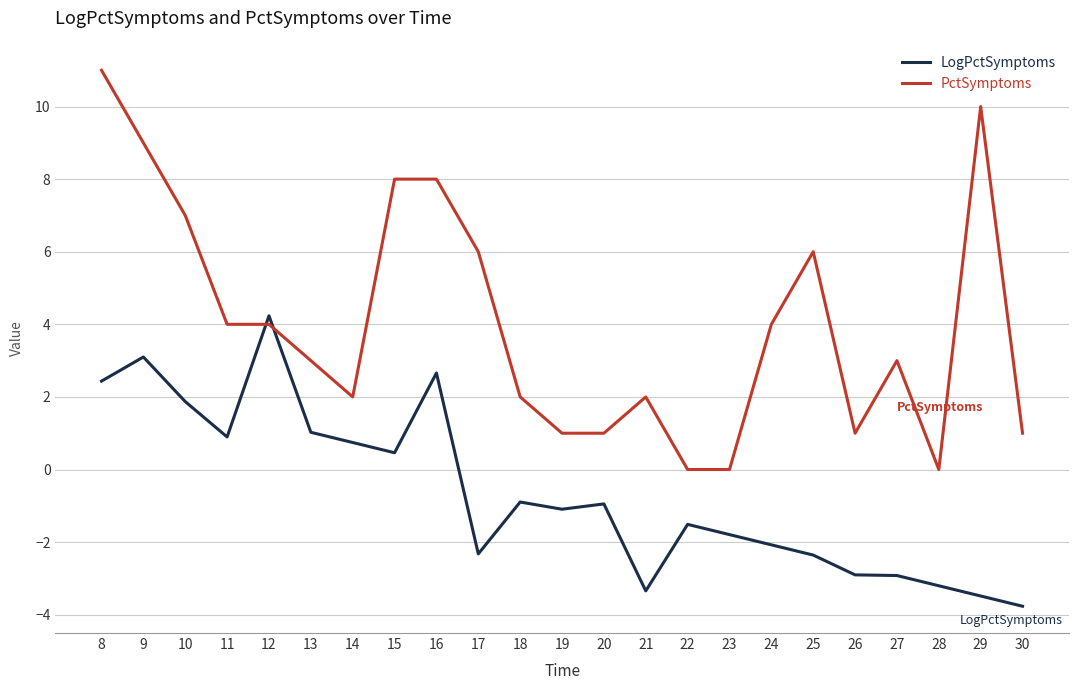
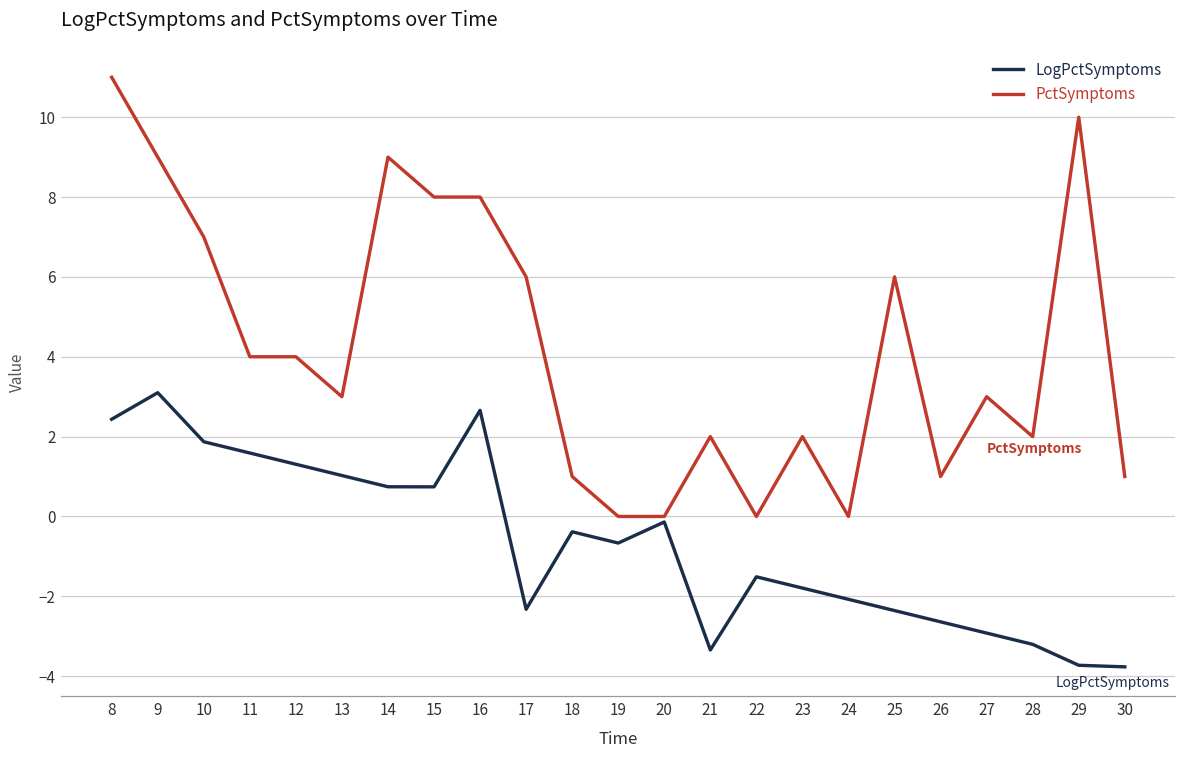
LogPctSymptoms, 11: 0.9 -> 1.6
LogPctSymptoms, 12: 4.2 -> 1.3
PctSymptoms, 14: 2 -> 9
LogPctSymptoms, 15: 0.5 -> 0.7
LogPctSymptoms, 18: -0.9 -> -0.4
PctSymptoms, 18: 2 -> 1
LogPctSymptoms, 19: -1.1 -> -0.7
PctSymptoms, 19: 1 -> 0
LogPctSymptoms, 20: -0.9 -> -0.1
PctSymptoms, 20: 1 -> 0
PctSymptoms, 23: 0 -> 2
PctSymptoms, 24: 4 -> 0
LogPctSymptoms, 26: -2.9 -> -2.6
PctSymptoms, 28: 0 -> 2
LogPctSymptoms, 29: -3.5 -> -3.7
